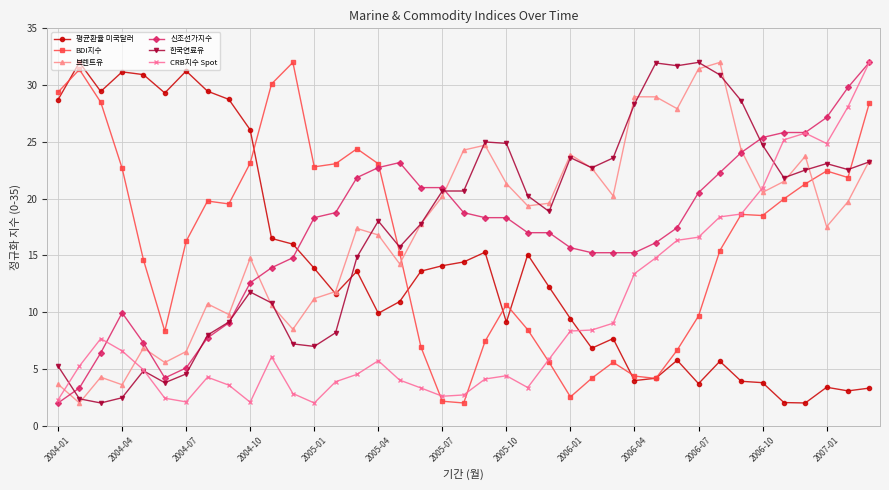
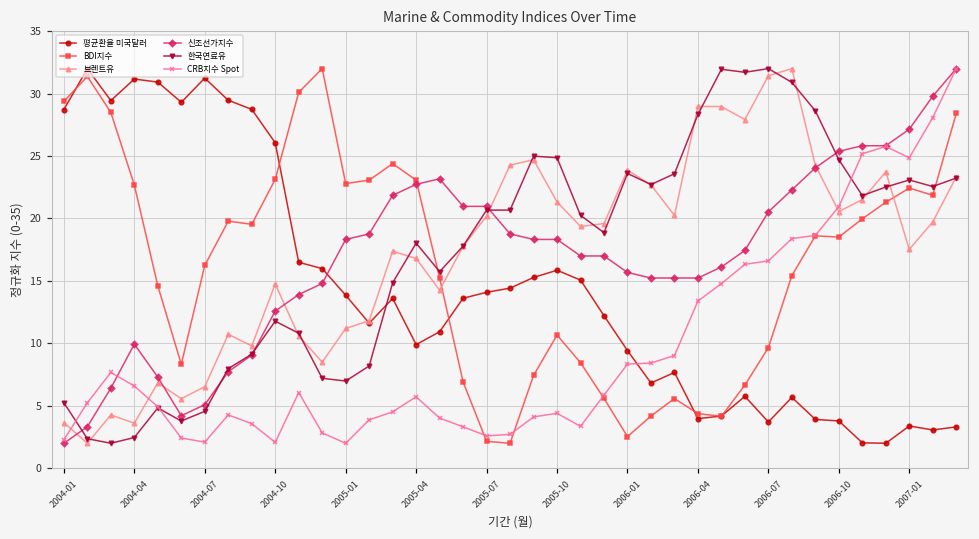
평균환율 미국달러, 2005-10: 9.1 -> 15.9
